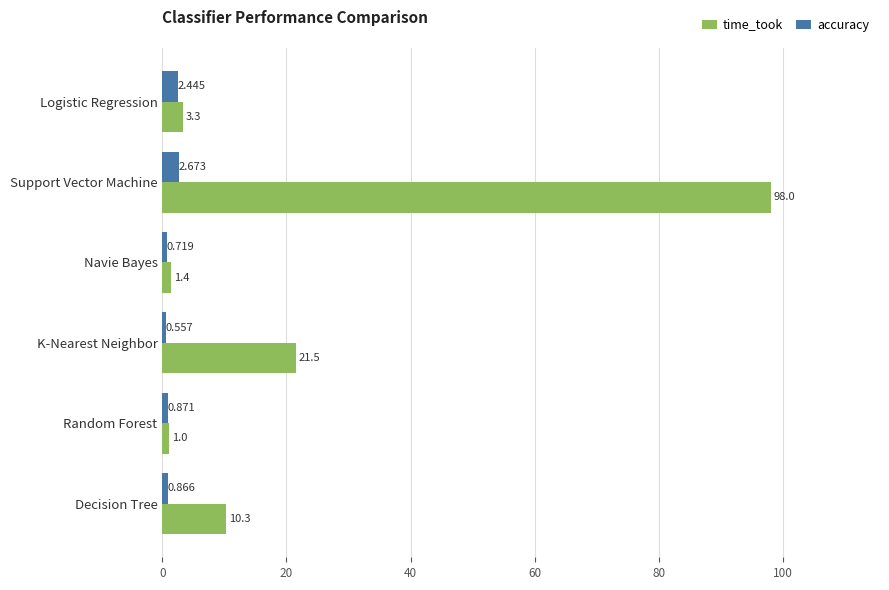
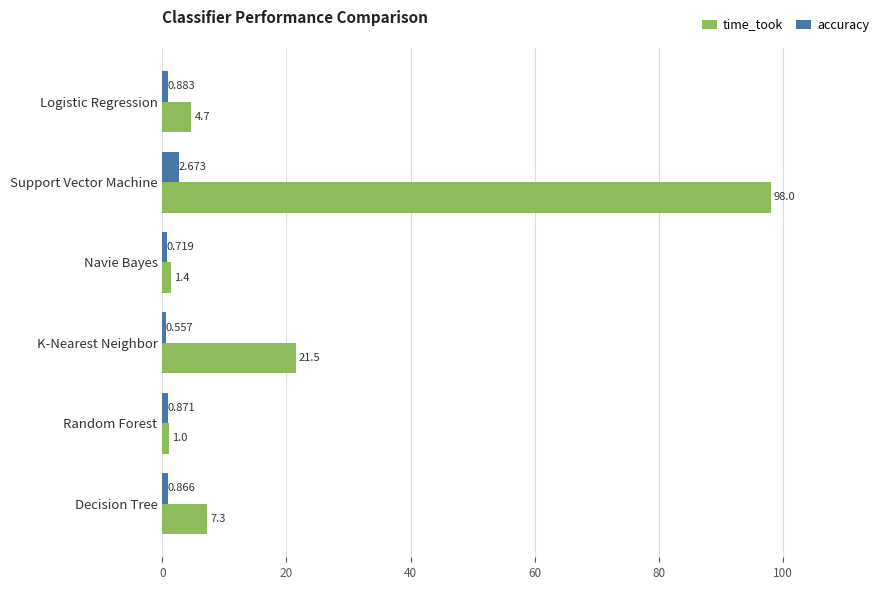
accuracy, Logistic Regression: 2.445 -> 0.883
time_took, Logistic Regression: 3.3 -> 4.7
time_took, Decision Tree: 10.3 -> 7.3
